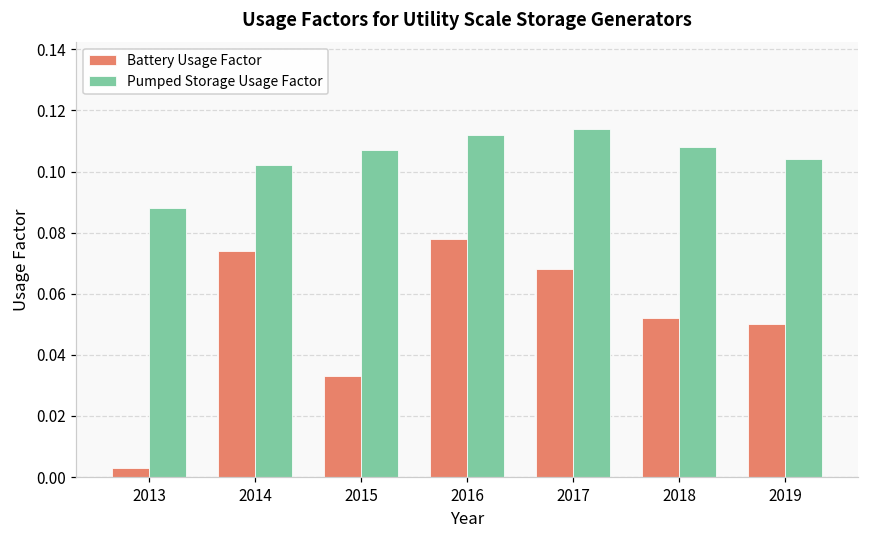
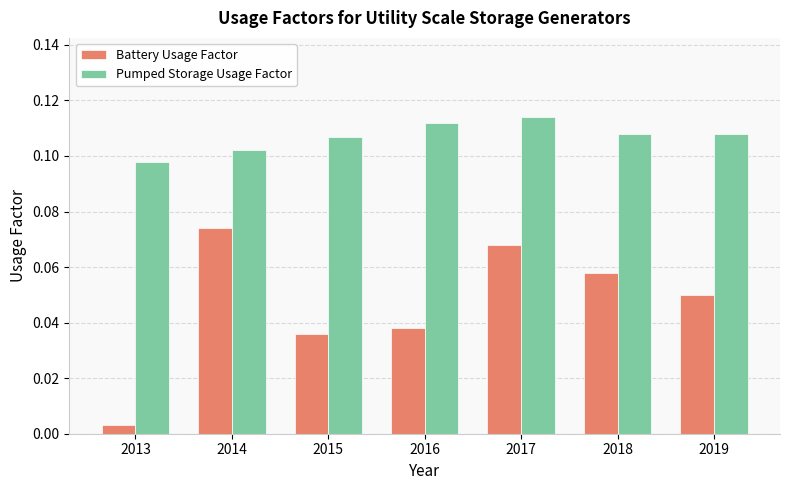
Pumped Storage Usage Factor, 2013: 0.088 -> 0.098
Battery Usage Factor, 2015: 0.033 -> 0.036
Battery Usage Factor, 2016: 0.078 -> 0.038
Battery Usage Factor, 2018: 0.052 -> 0.058
Pumped Storage Usage Factor, 2019: 0.104 -> 0.108
